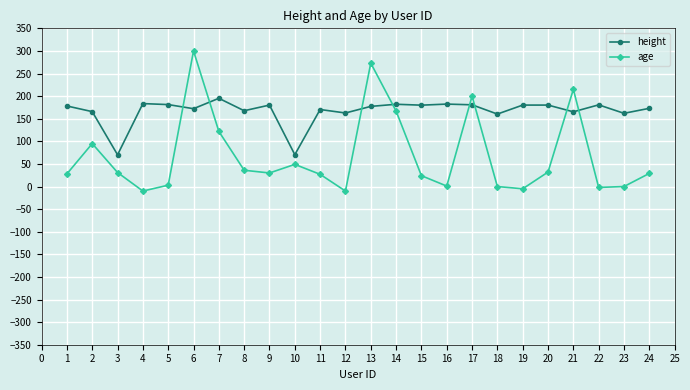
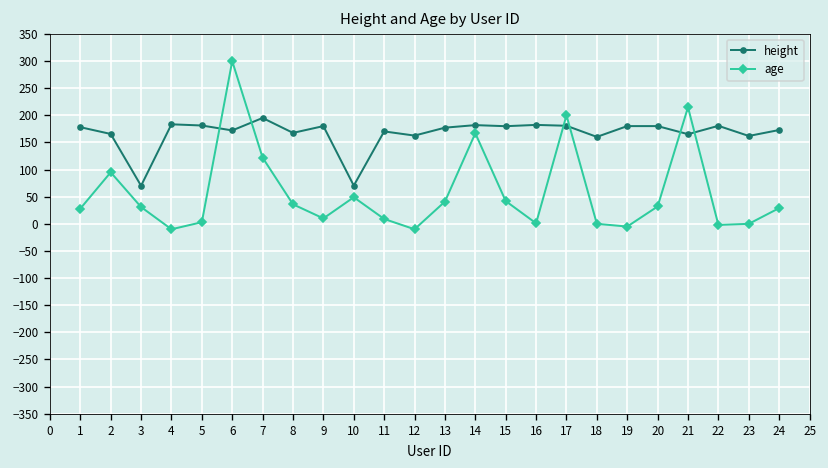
age, 9: 30 -> 10
age, 11: 30 -> 10
age, 13: 270 -> 40
age, 15: 20 -> 40
